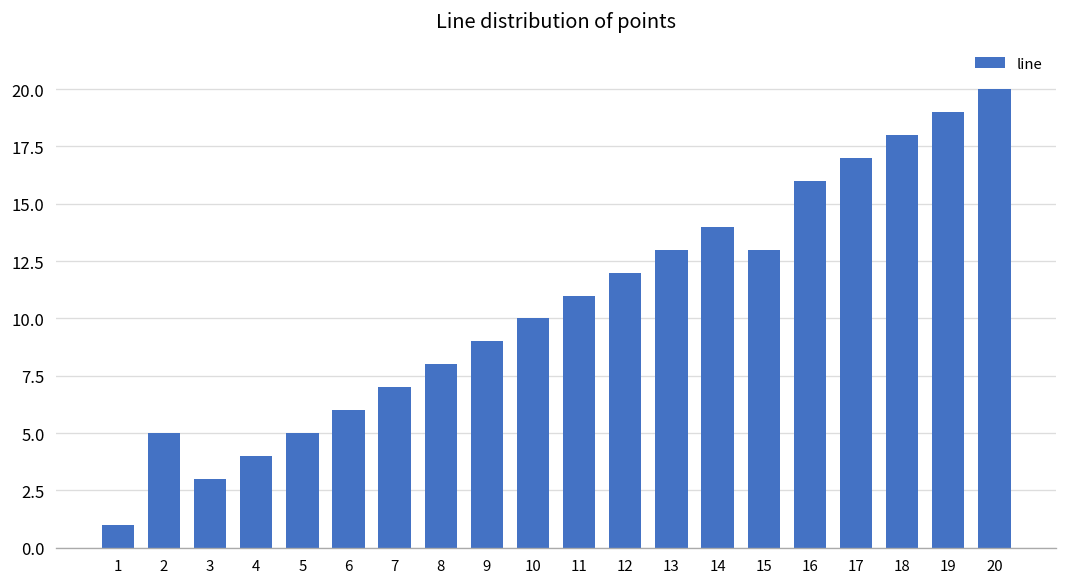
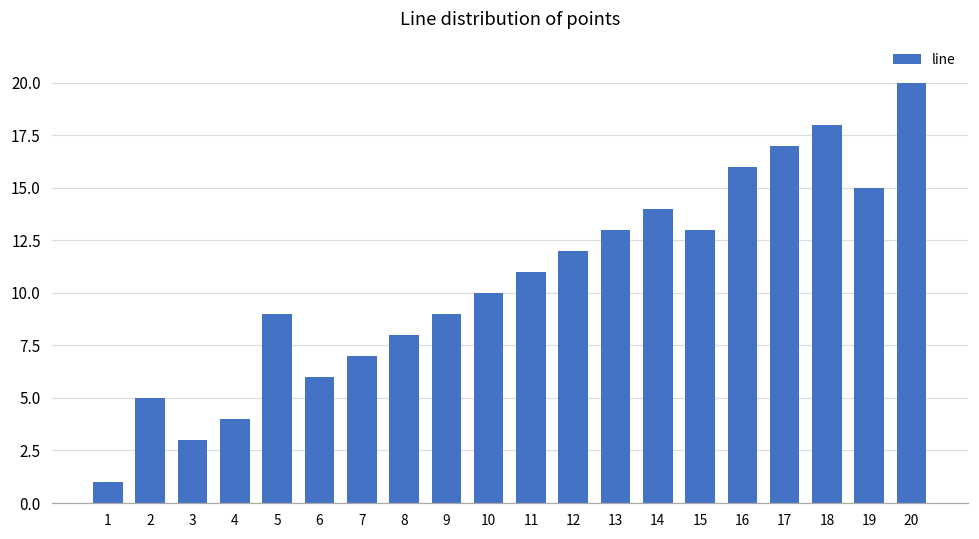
5: 5 -> 9
19: 19 -> 15
